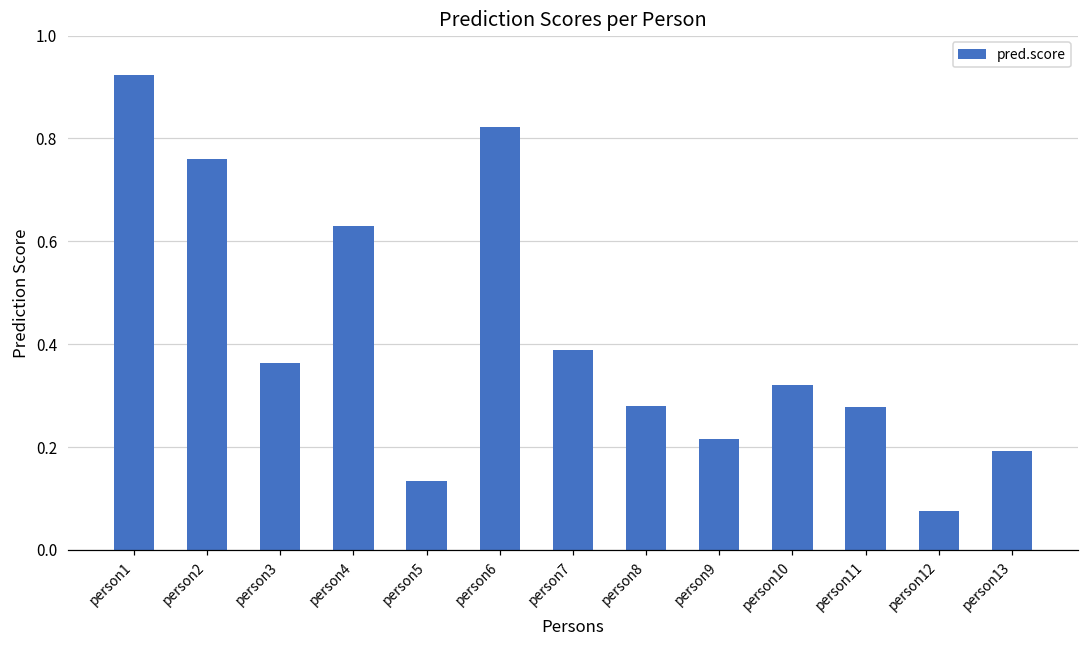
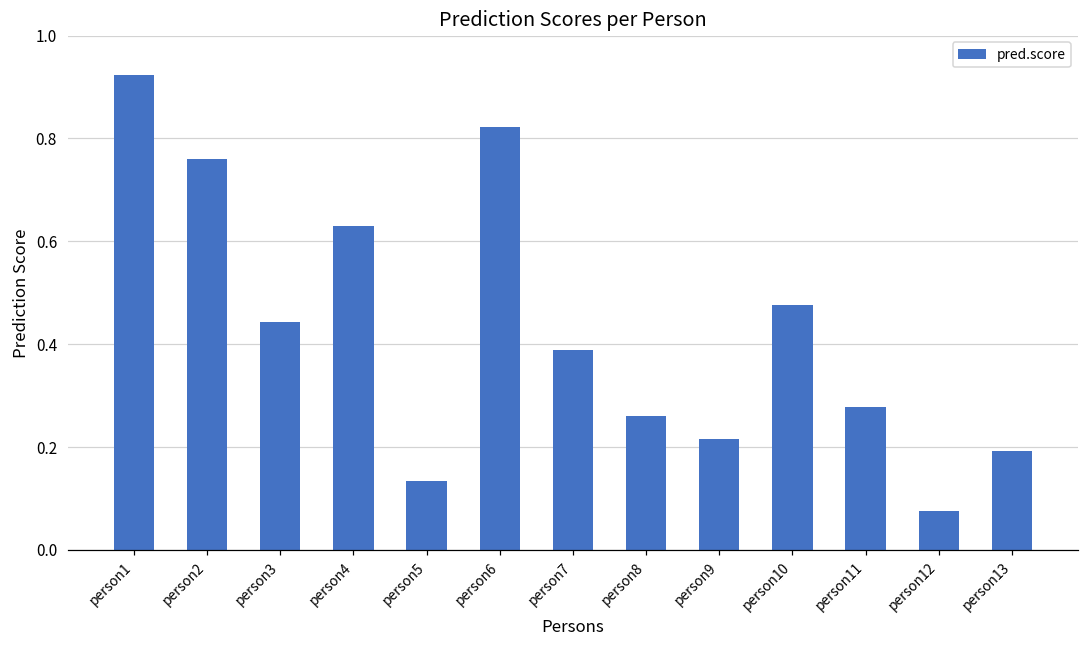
person3: 0.36 -> 0.44
person8: 0.28 -> 0.26
person10: 0.32 -> 0.48
